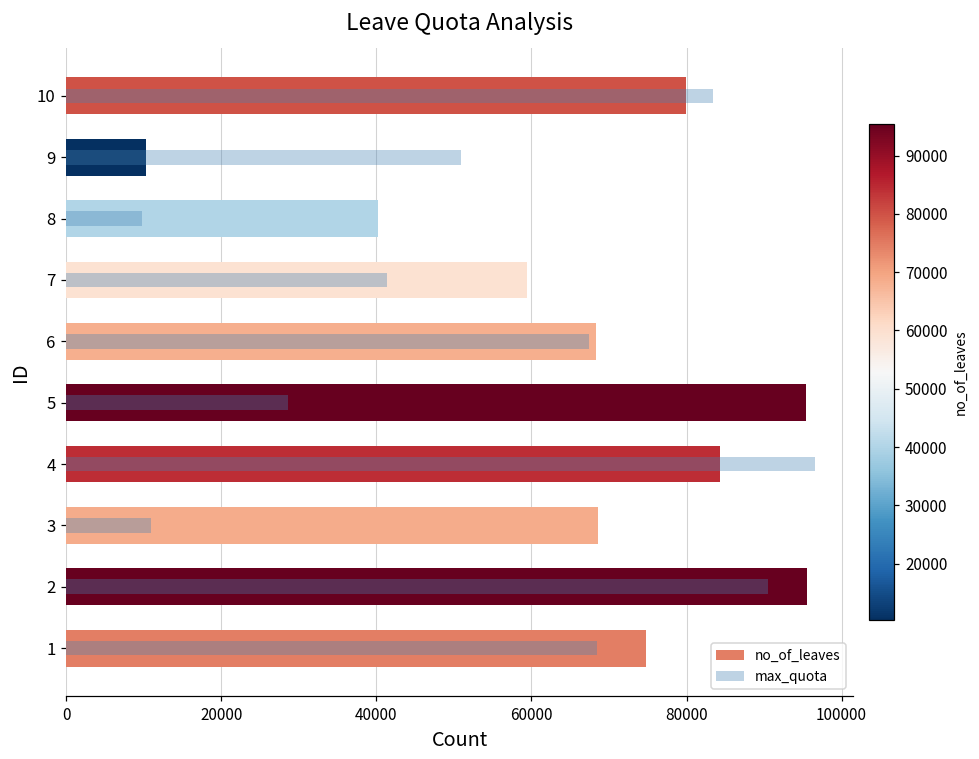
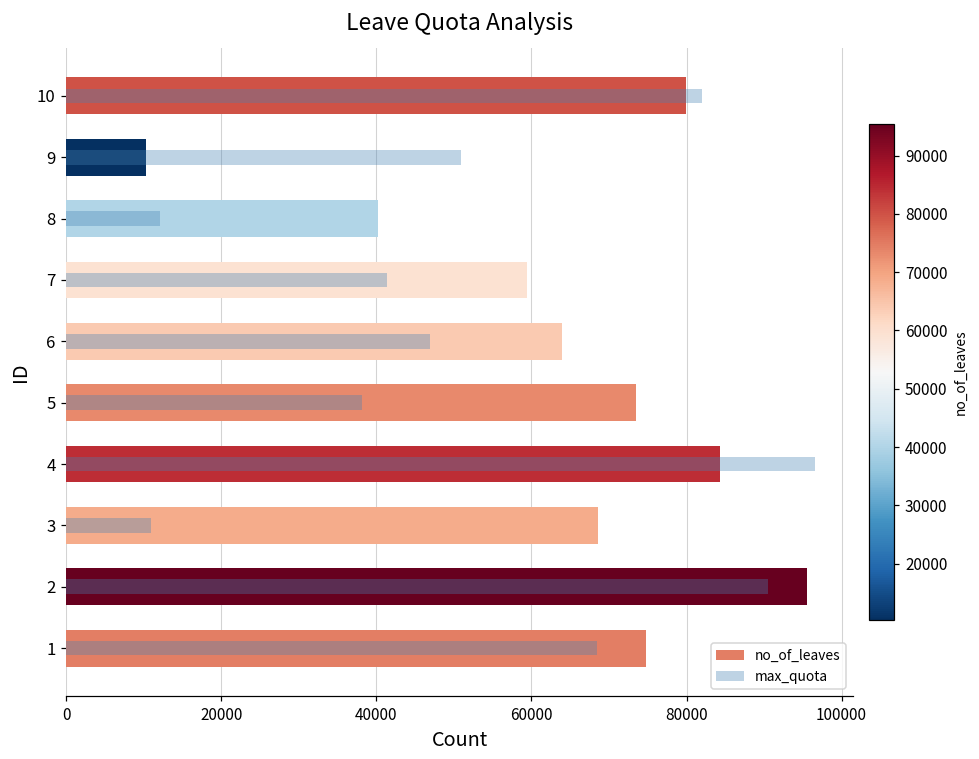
max_quota, 10: 83000 -> 82000
max_quota, 8: 10000 -> 12000
no_of_leaves, 6: 68000 -> 64000
max_quota, 6: 67000 -> 47000
no_of_leaves, 5: 95000 -> 73000
max_quota, 5: 29000 -> 38000
